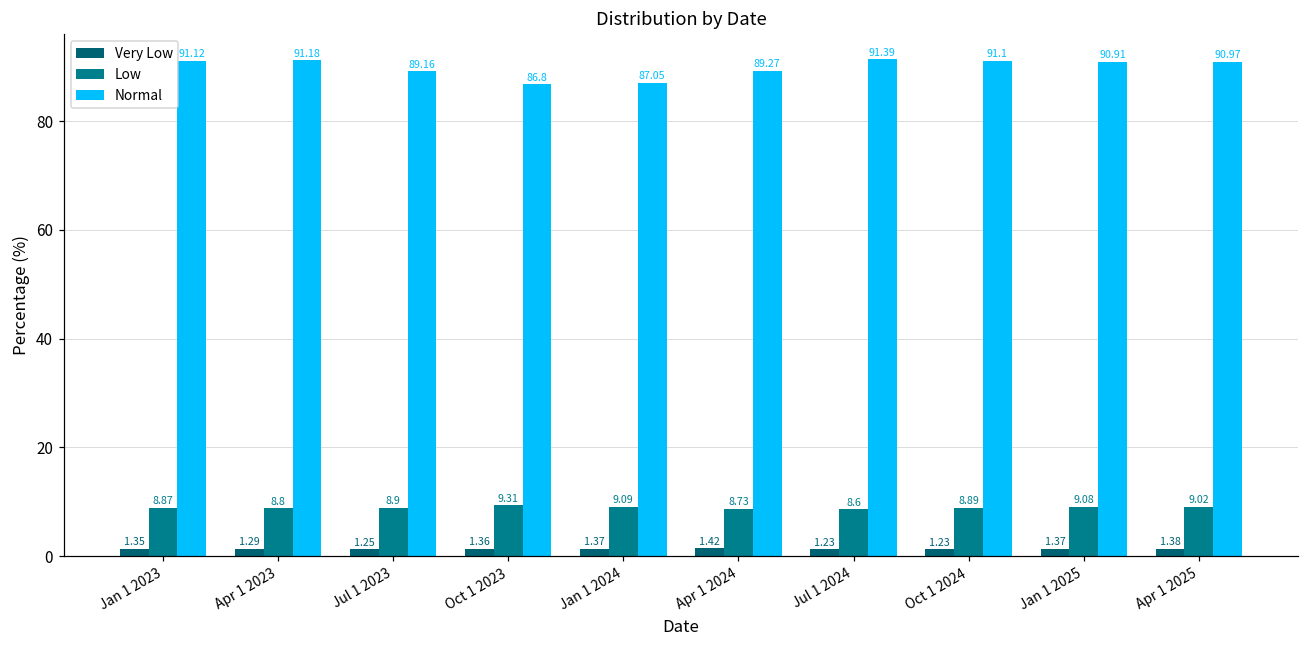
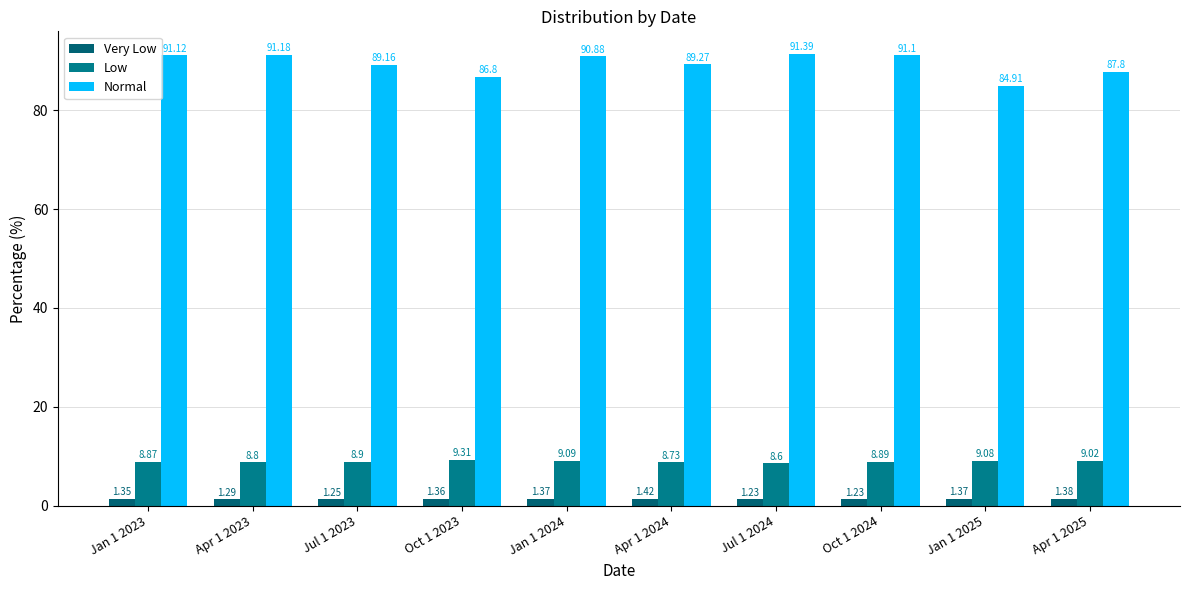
Normal, Jan 1 2024: 87.05 -> 90.88
Normal, Jan 1 2025: 90.91 -> 84.91
Normal, Apr 1 2025: 90.97 -> 87.8
